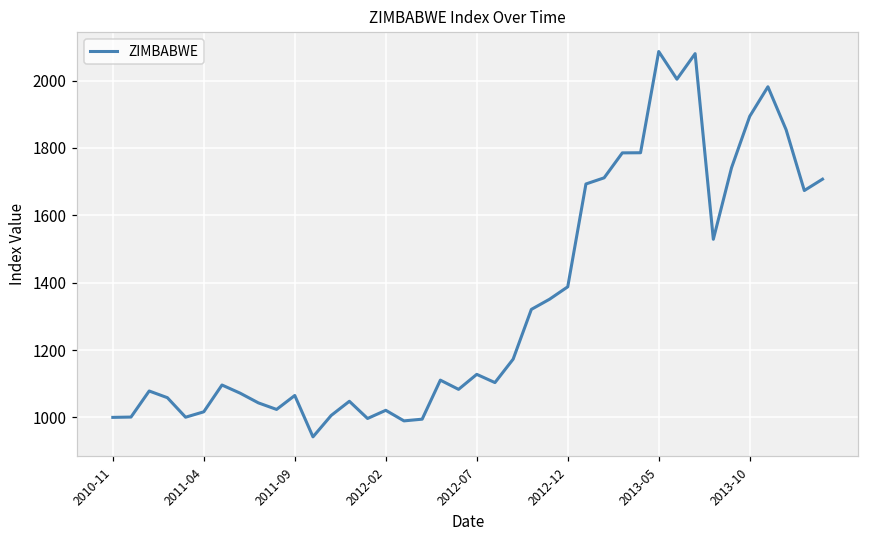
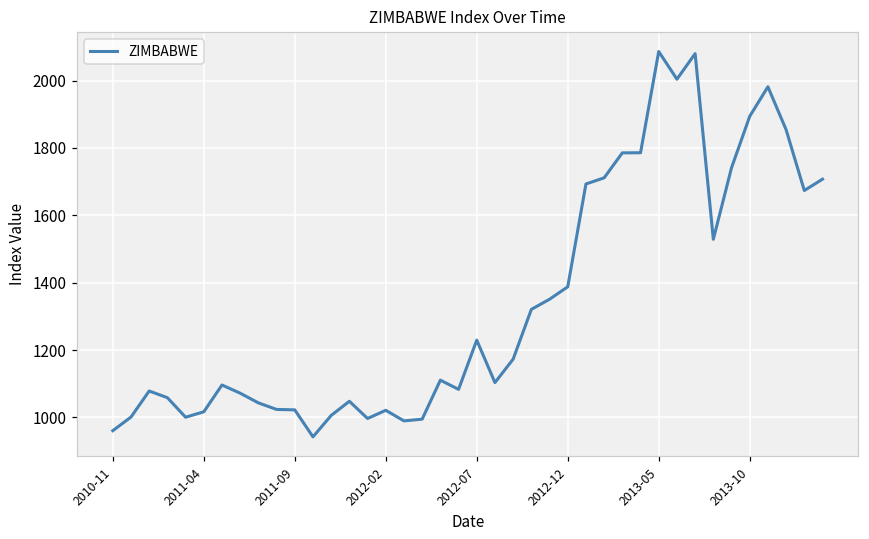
2010-11: 1000 -> 960
2011-09: 1070 -> 1020
2012-07: 1130 -> 1230
